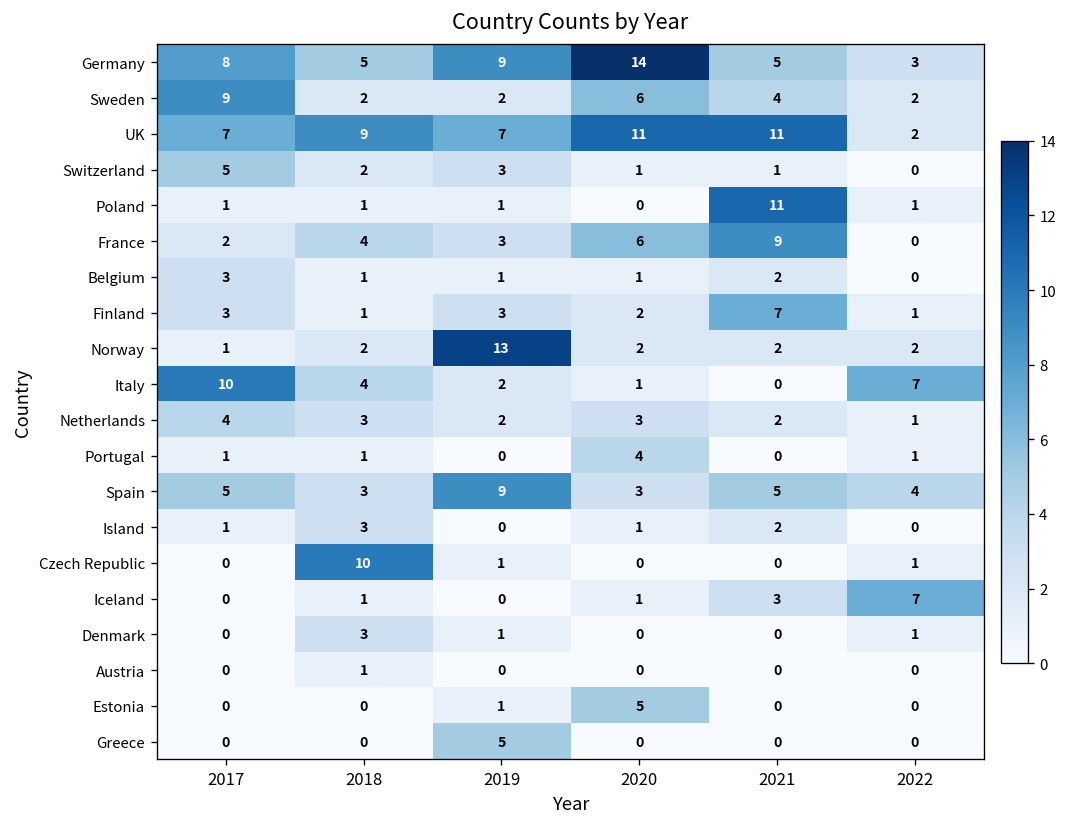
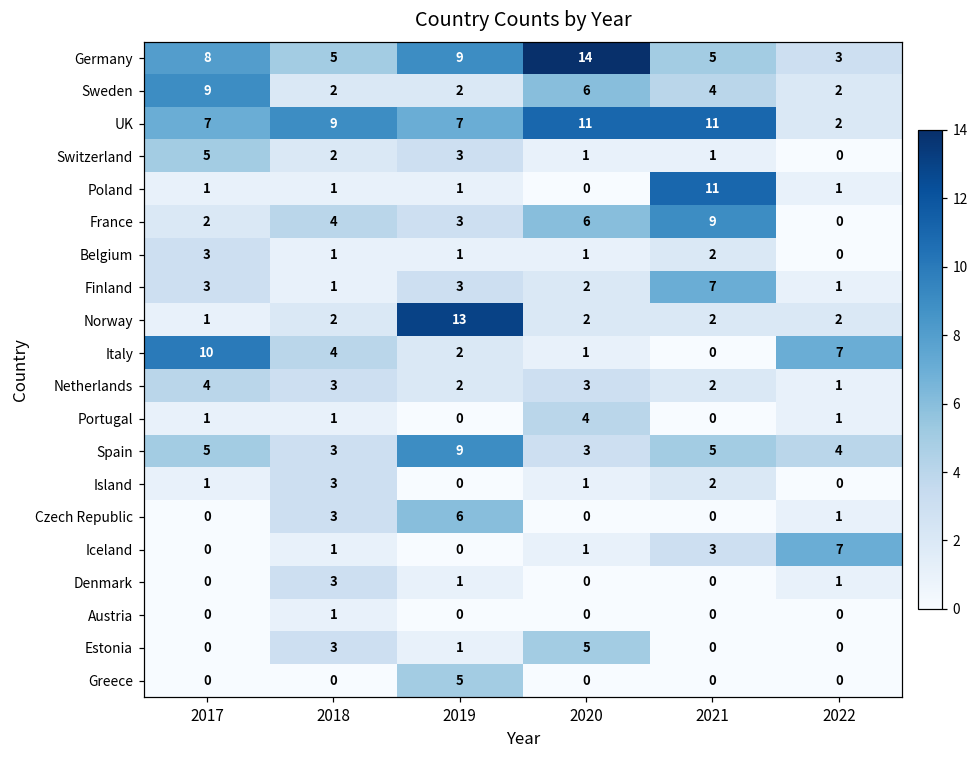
Czech Republic, 2018: 10 -> 3
Czech Republic, 2019: 1 -> 6
Estonia, 2018: 0 -> 3
